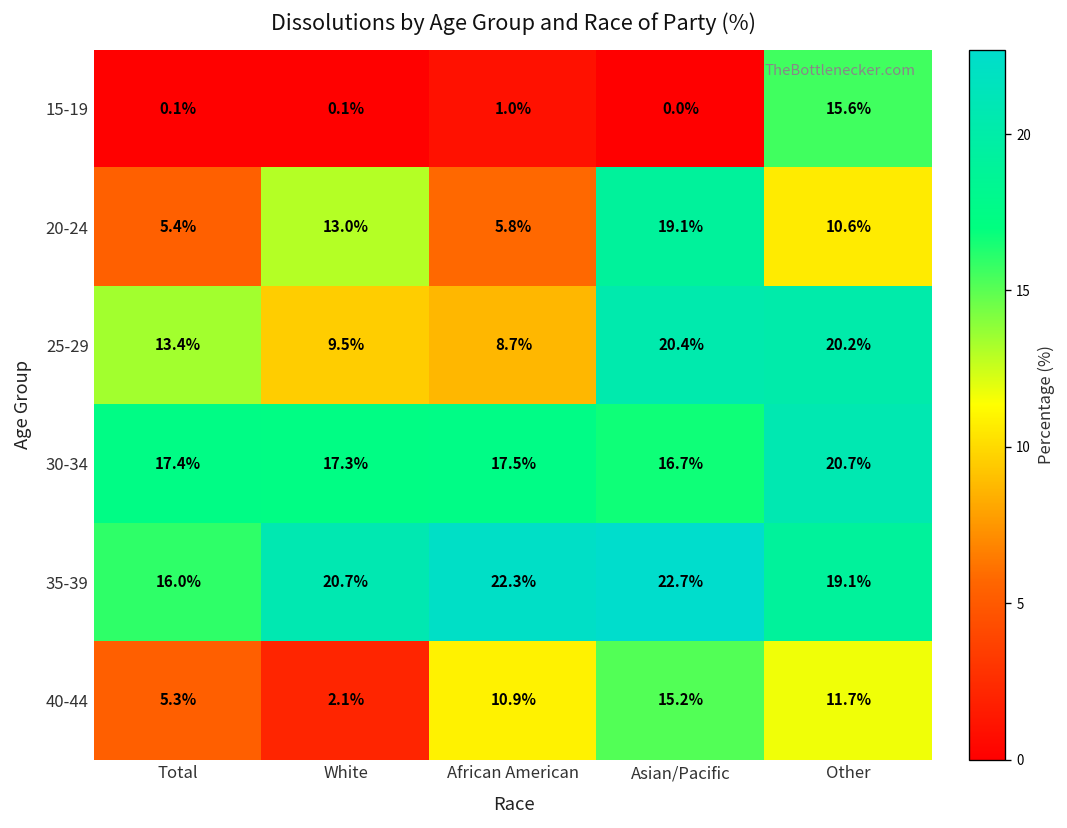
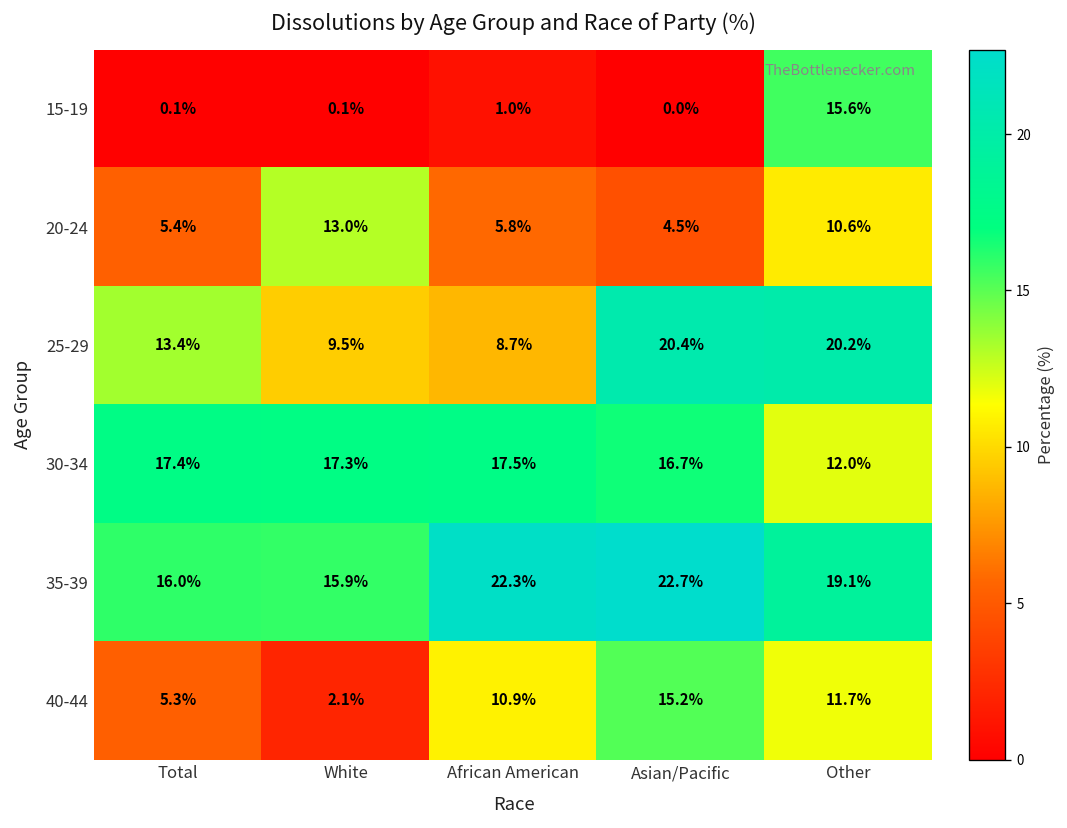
20-24, Asian/Pacific: 19.1% -> 4.5%
30-34, Other: 20.7% -> 12.0%
35-39, White: 20.7% -> 15.9%
